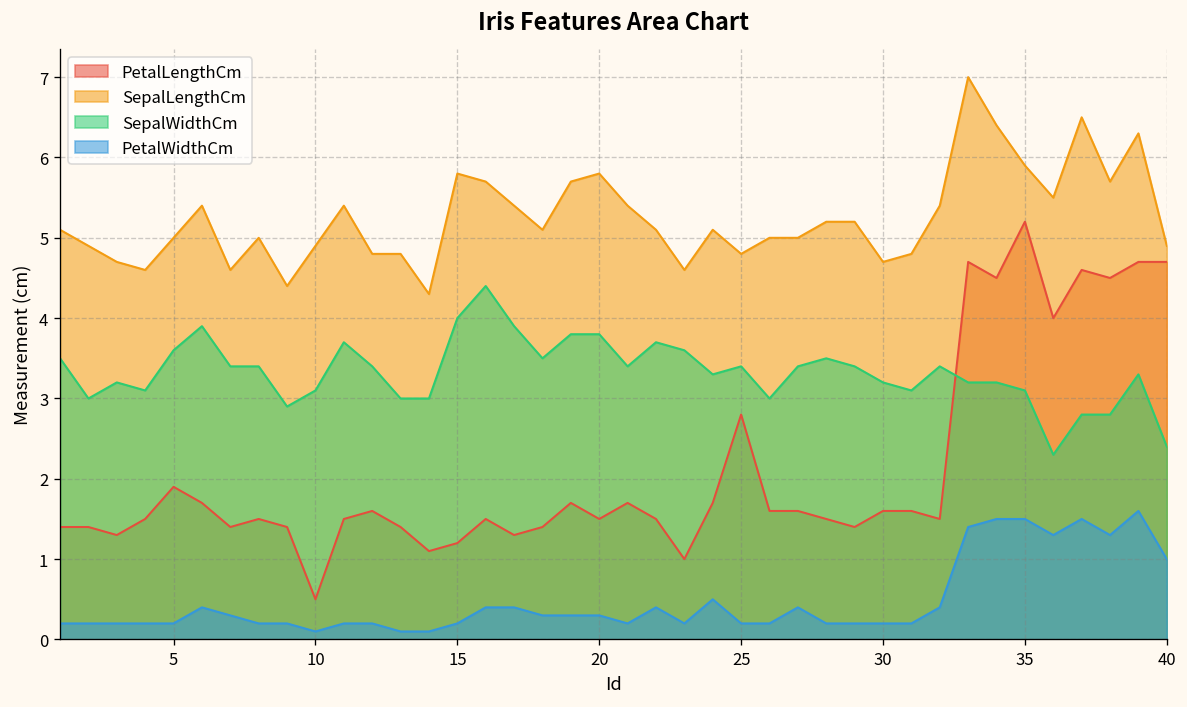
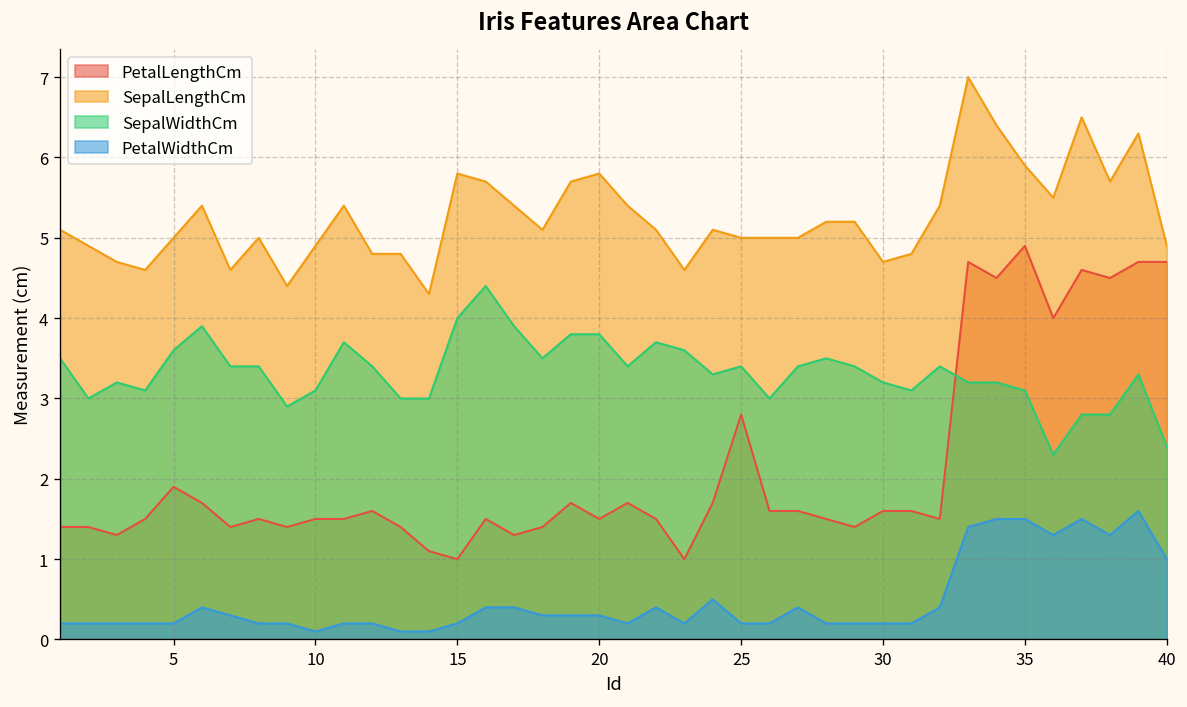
PetalLengthCm, 10: 0.5 -> 1.5
PetalLengthCm, 15: 1.2 -> 1.0
SepalLengthCm, 25: 4.8 -> 5.0
PetalLengthCm, 35: 5.2 -> 4.9
